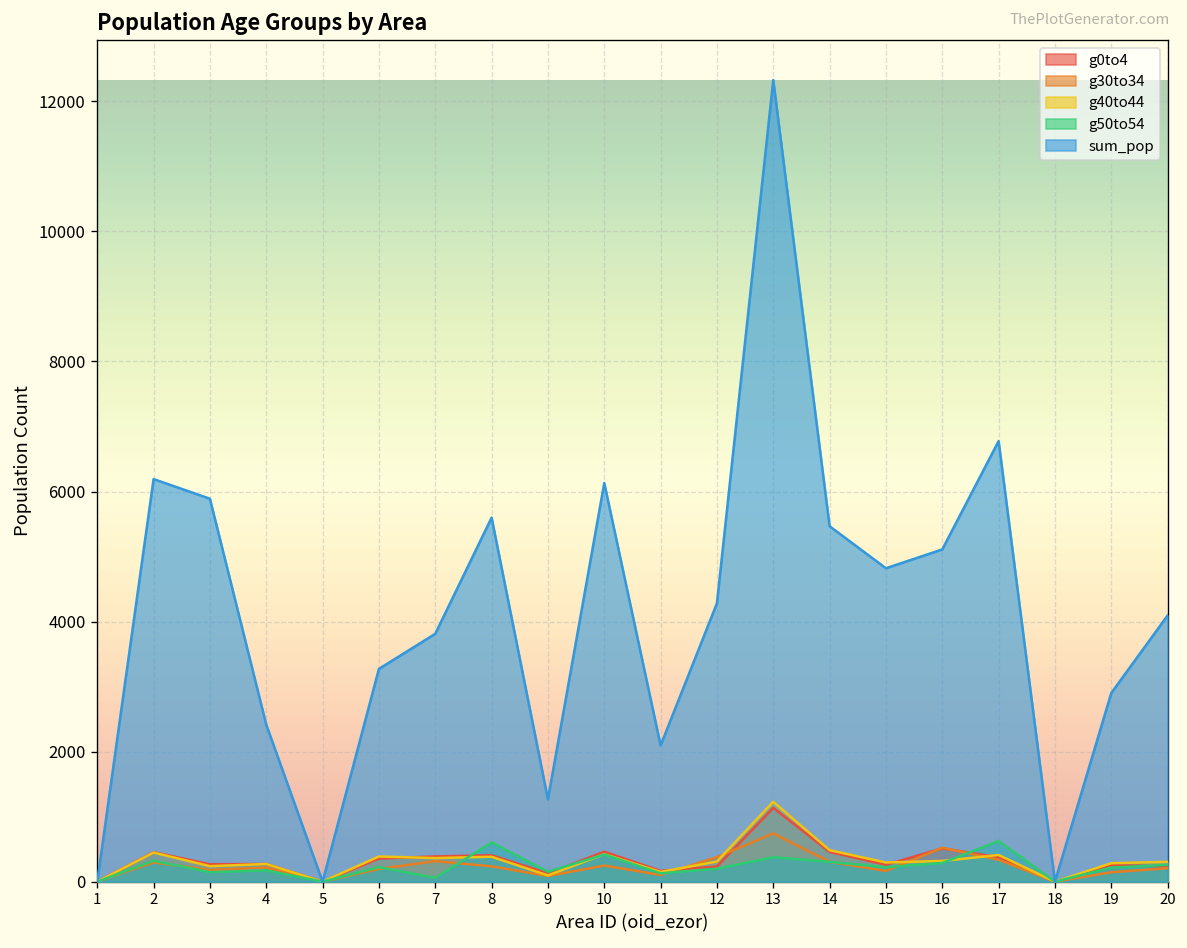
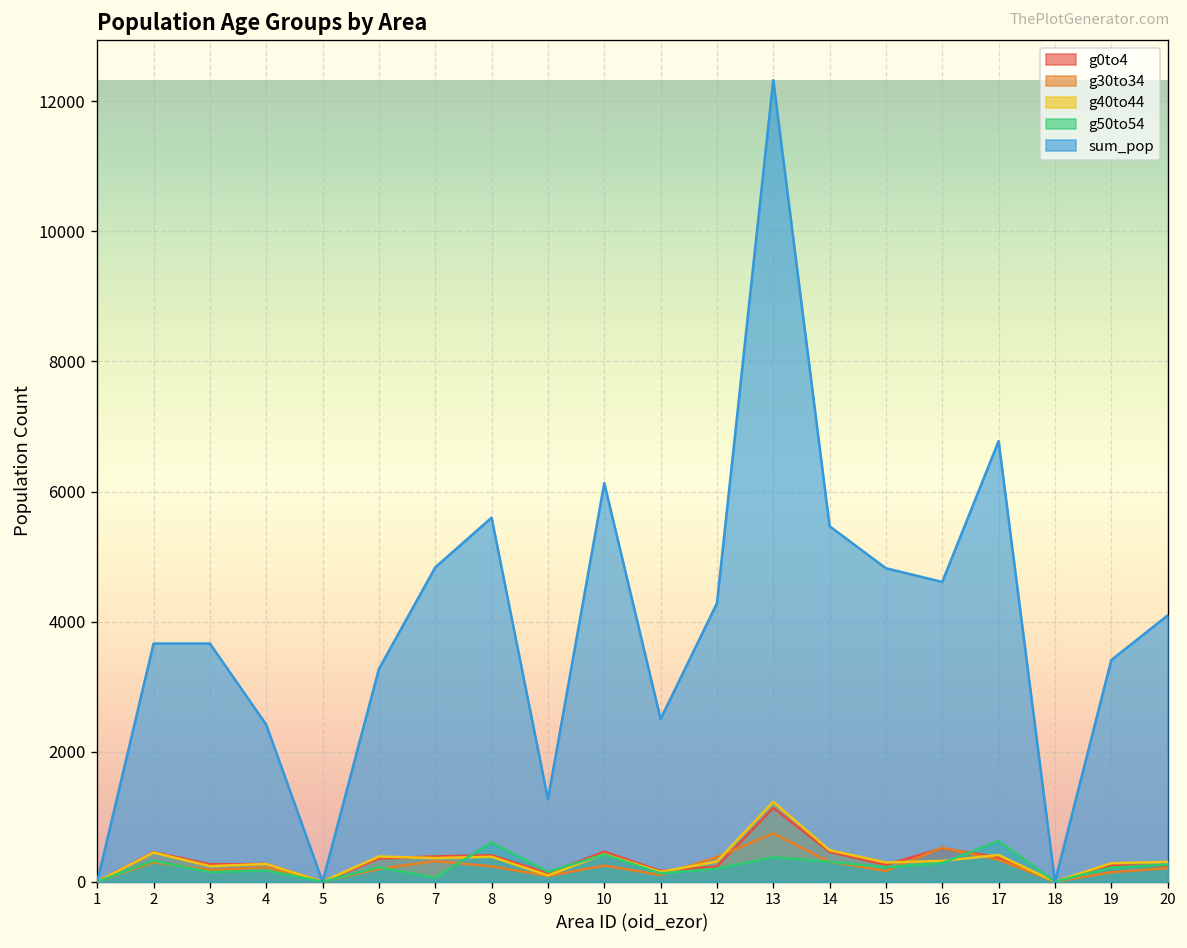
sum_pop, 2: 6200 -> 3700
sum_pop, 3: 5900 -> 3700
sum_pop, 7: 3800 -> 4800
sum_pop, 11: 2100 -> 2500
sum_pop, 16: 5100 -> 4600
sum_pop, 19: 2900 -> 3400
